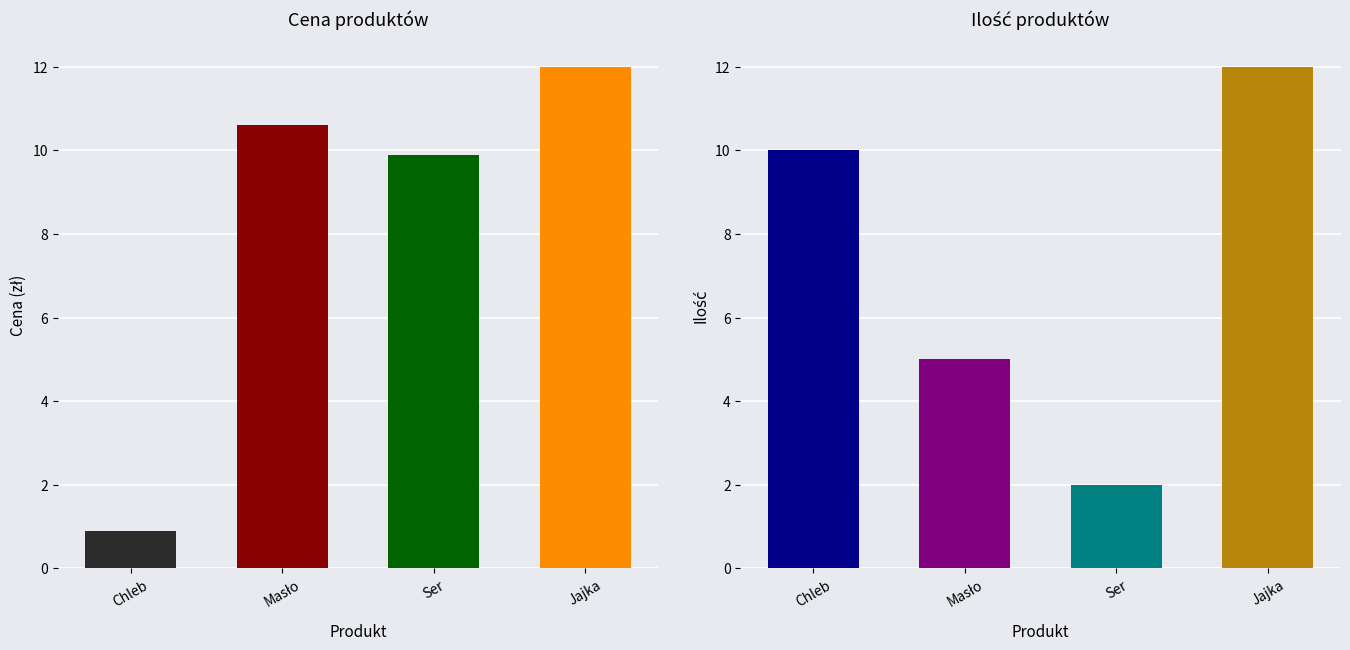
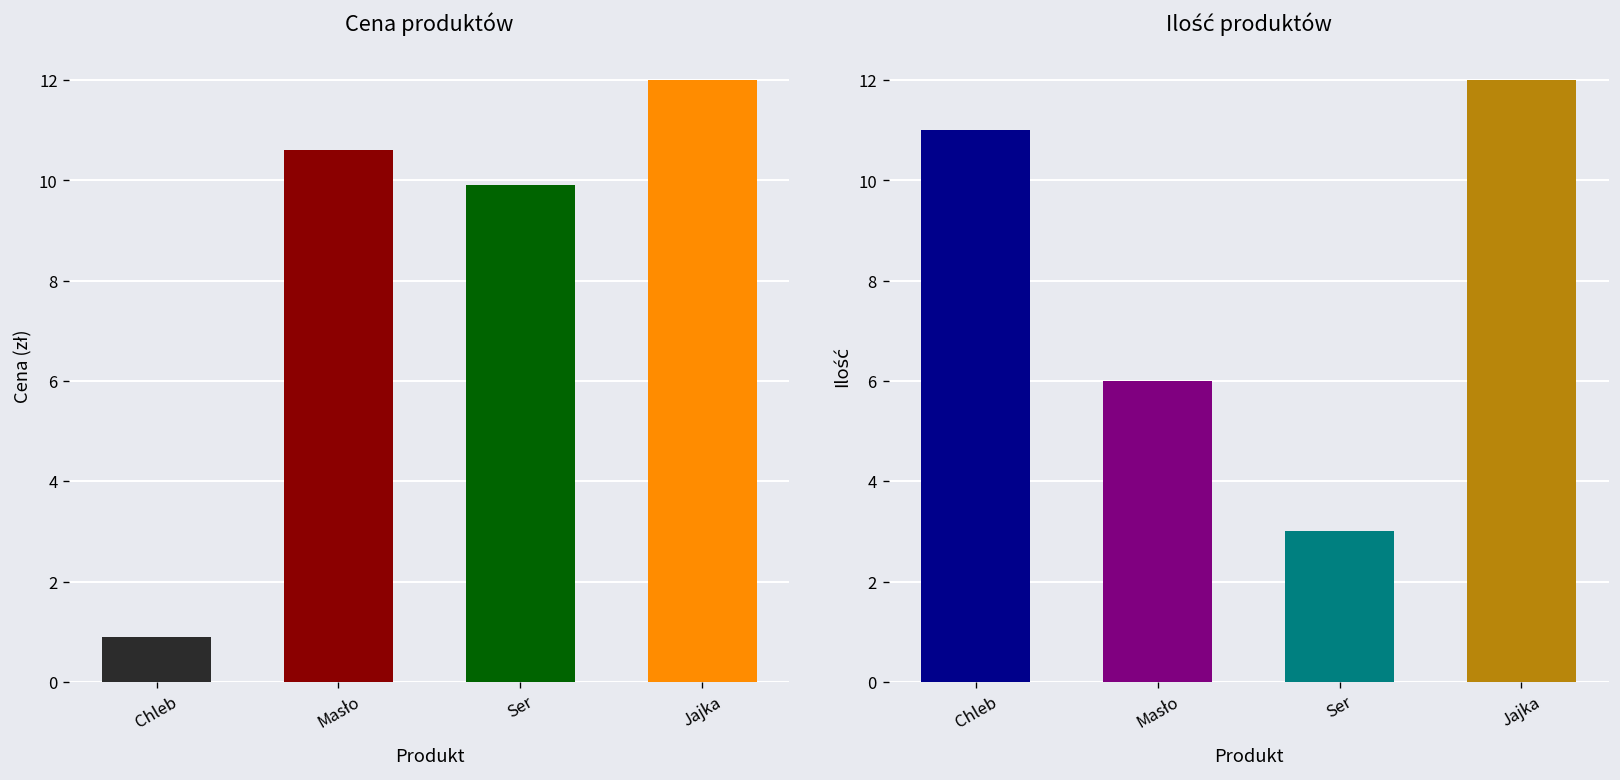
Ilość produktów, Chleb: 10 -> 11
Ilość produktów, Masło: 5 -> 6
Ilość produktów, Ser: 2 -> 3
